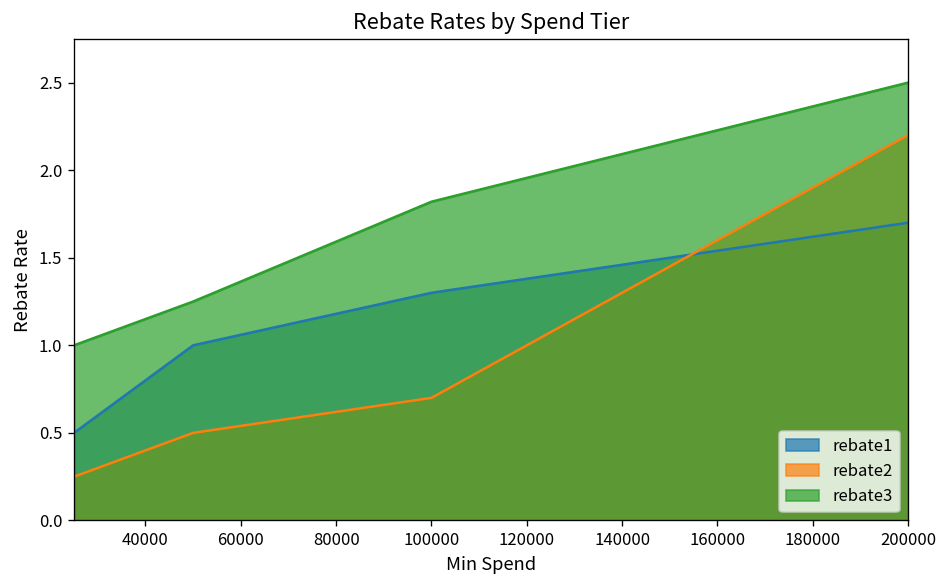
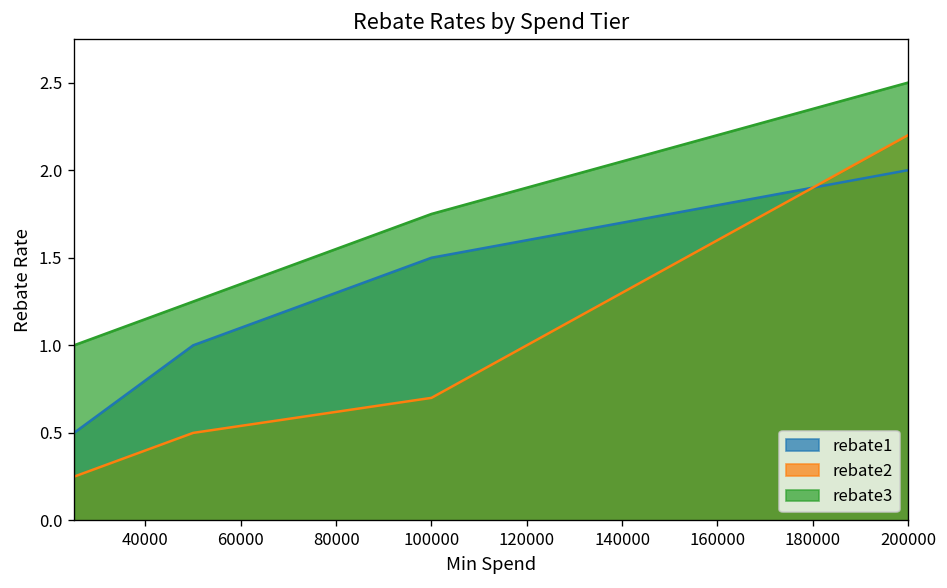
rebate1, 100000: 1.3 -> 1.5
rebate3, 100000: 1.82 -> 1.75
rebate1, 200000: 1.7 -> 2.0
